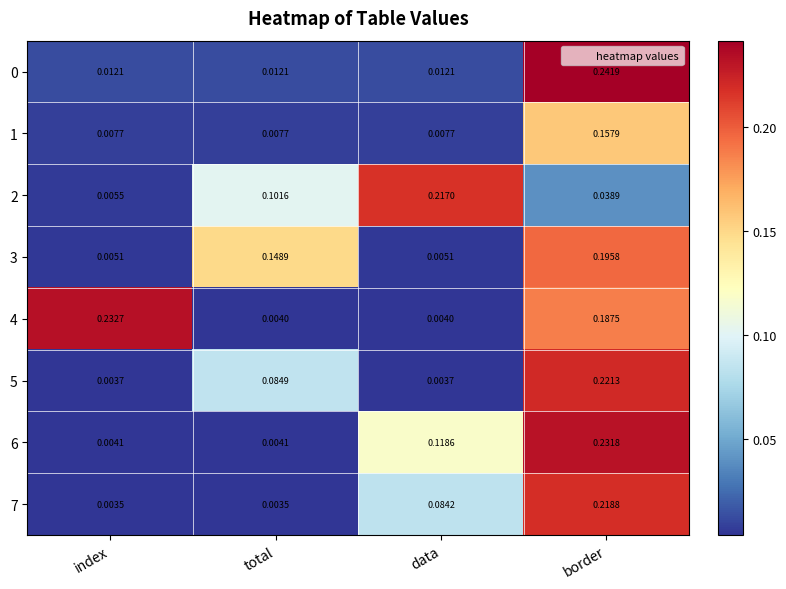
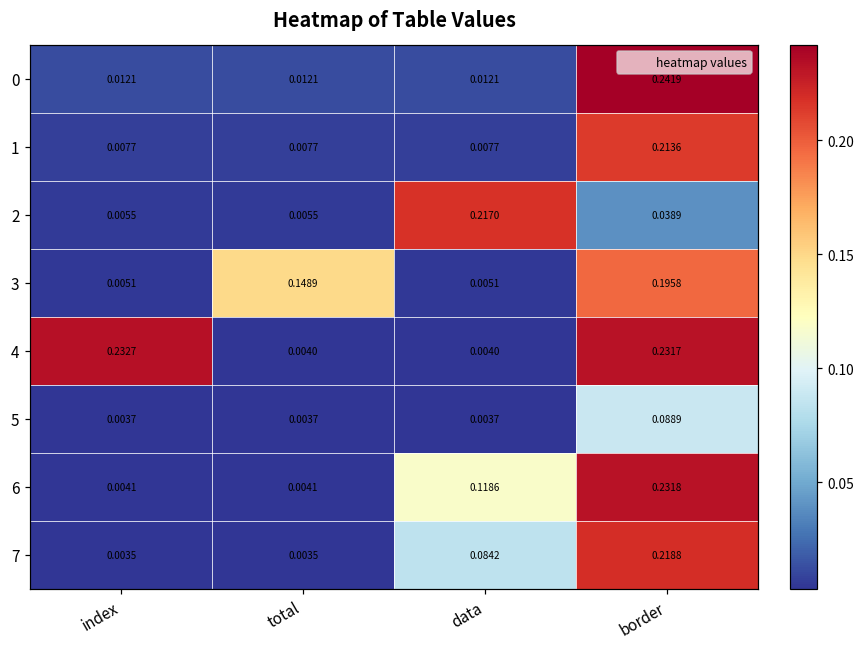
1, border: 0.1579 -> 0.2136
2, total: 0.1016 -> 0.0055
4, border: 0.1875 -> 0.2317
5, total: 0.0849 -> 0.0037
5, border: 0.2213 -> 0.0889
